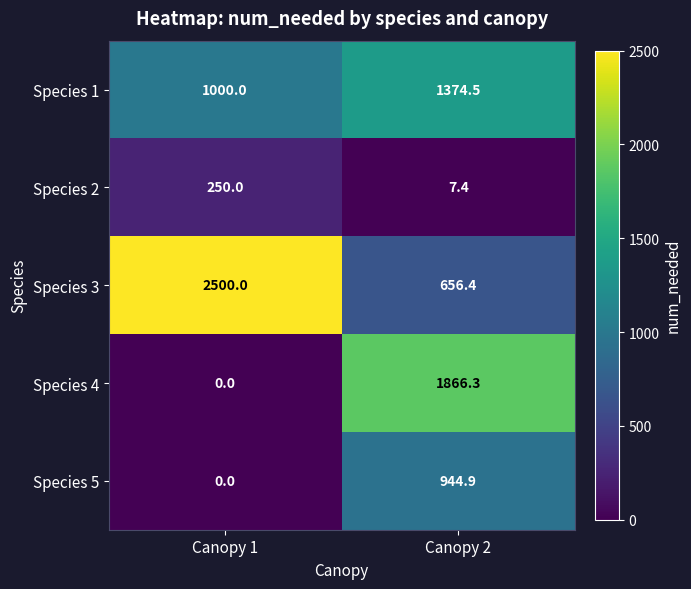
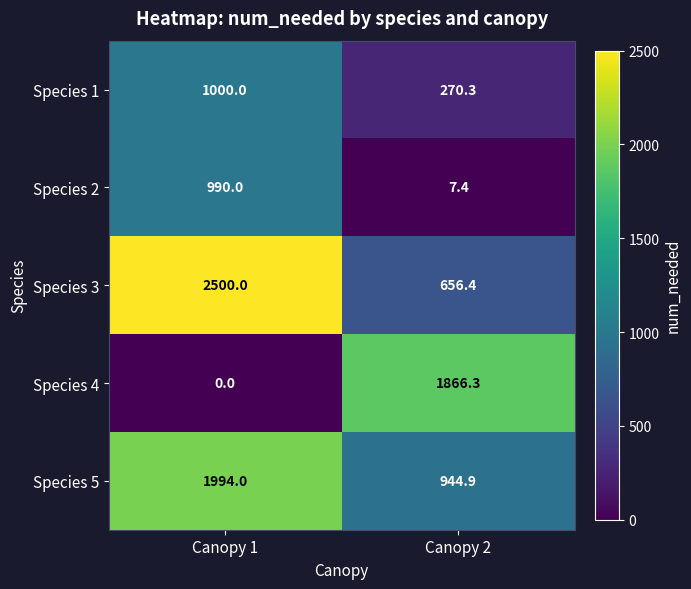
Species 1, Canopy 2: 1374.5 -> 270.3
Species 2, Canopy 1: 250.0 -> 990.0
Species 5, Canopy 1: 0.0 -> 1994.0
